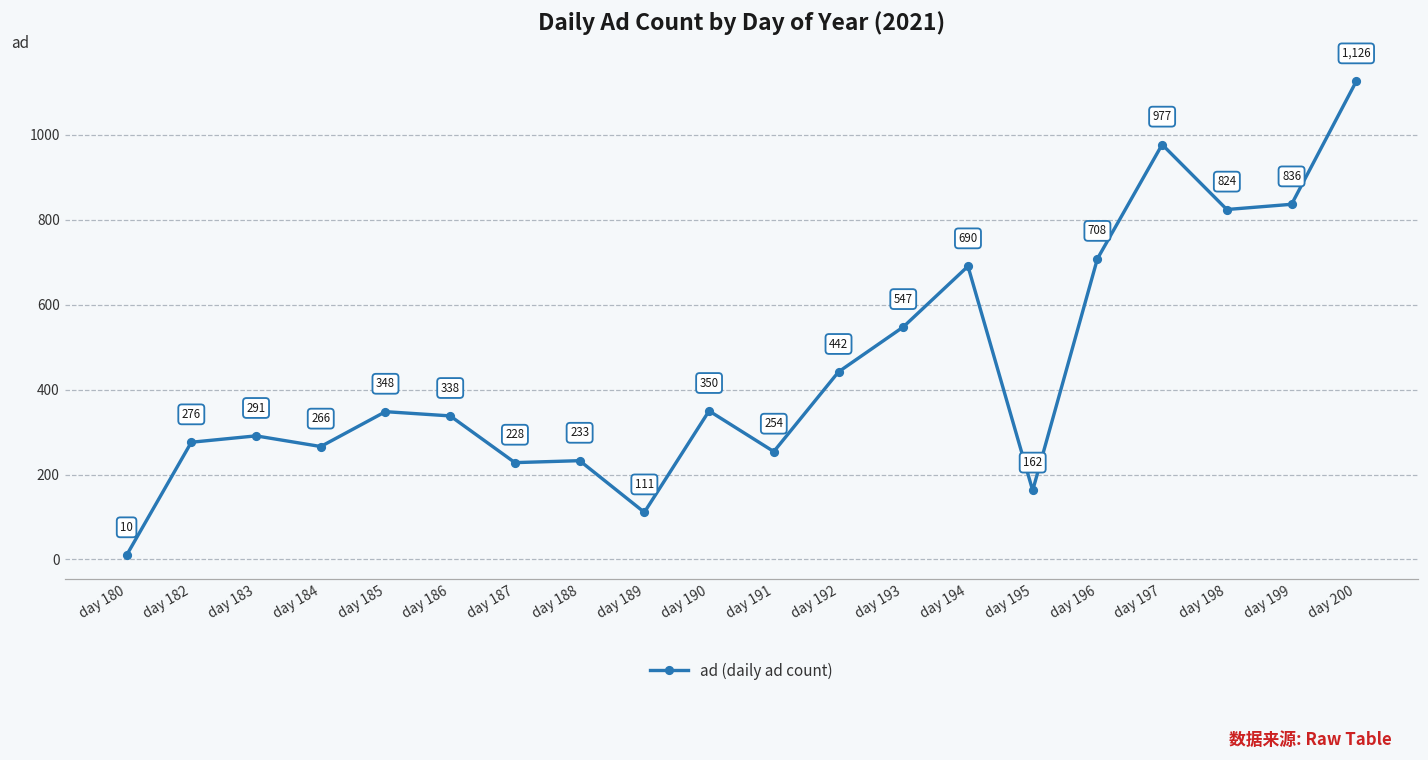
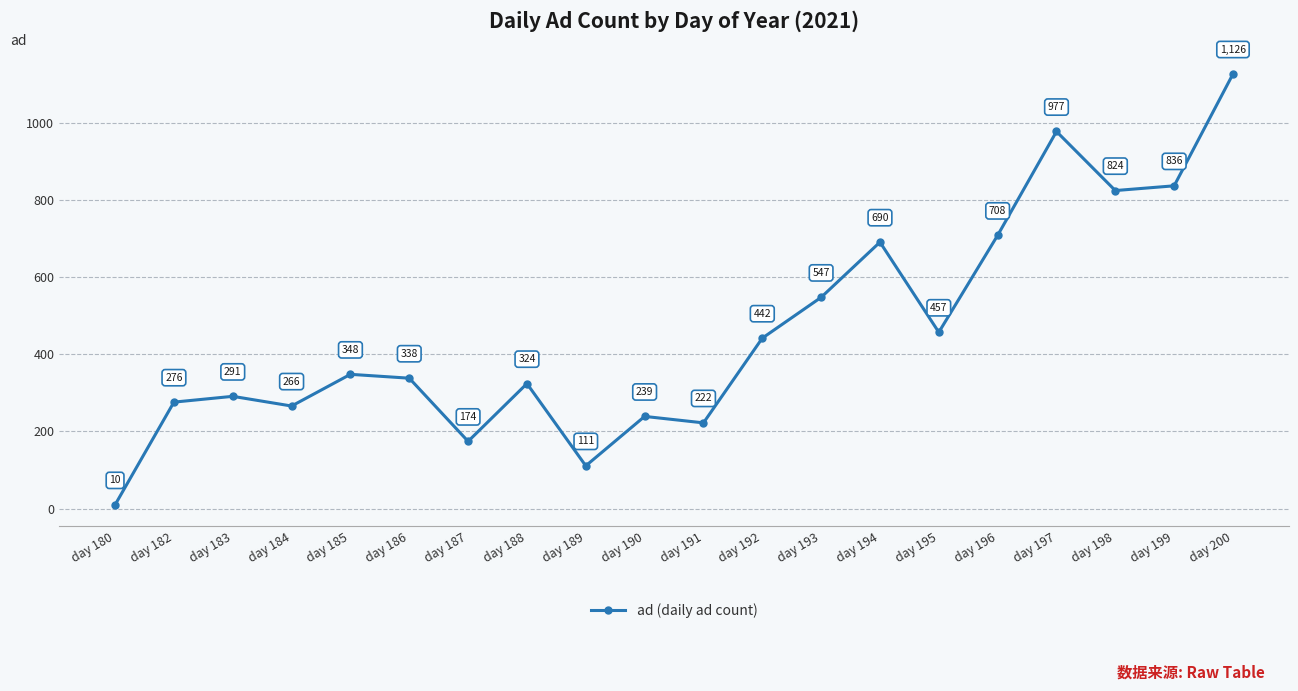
day 187: 228 -> 174
day 188: 233 -> 324
day 190: 350 -> 239
day 191: 254 -> 222
day 195: 162 -> 457
